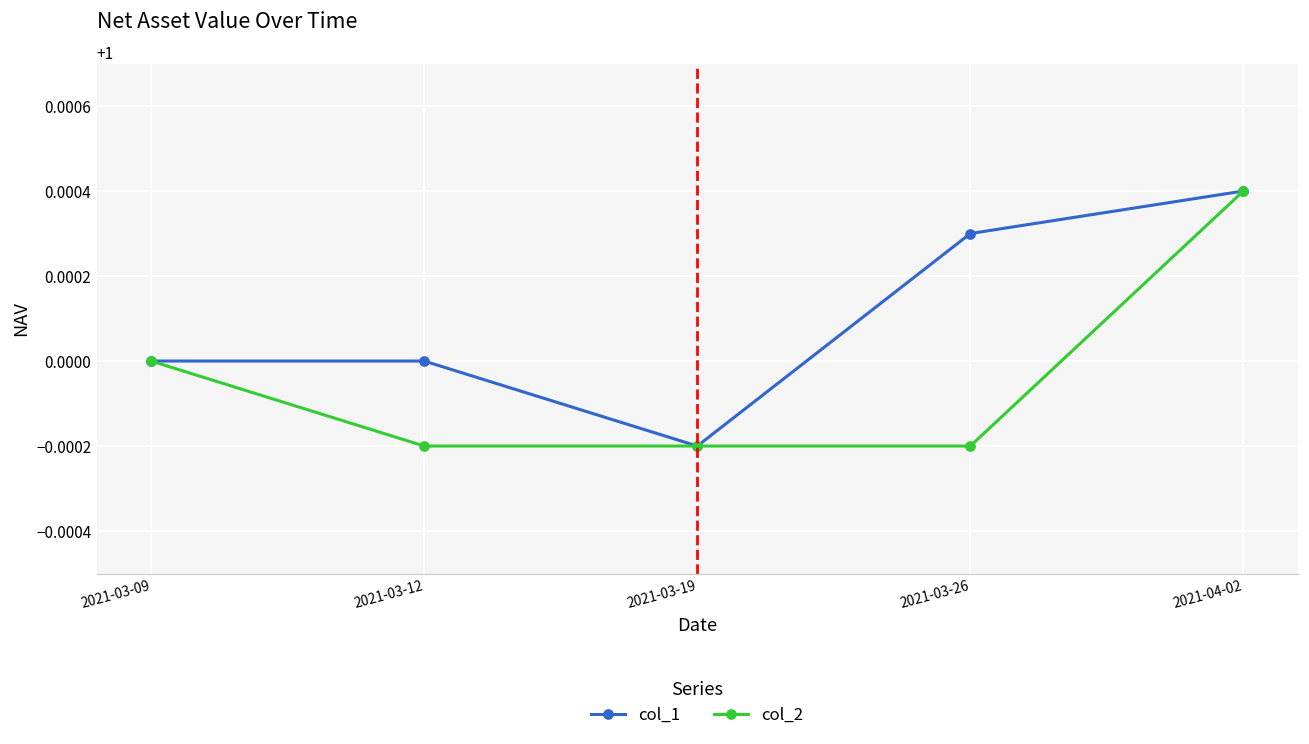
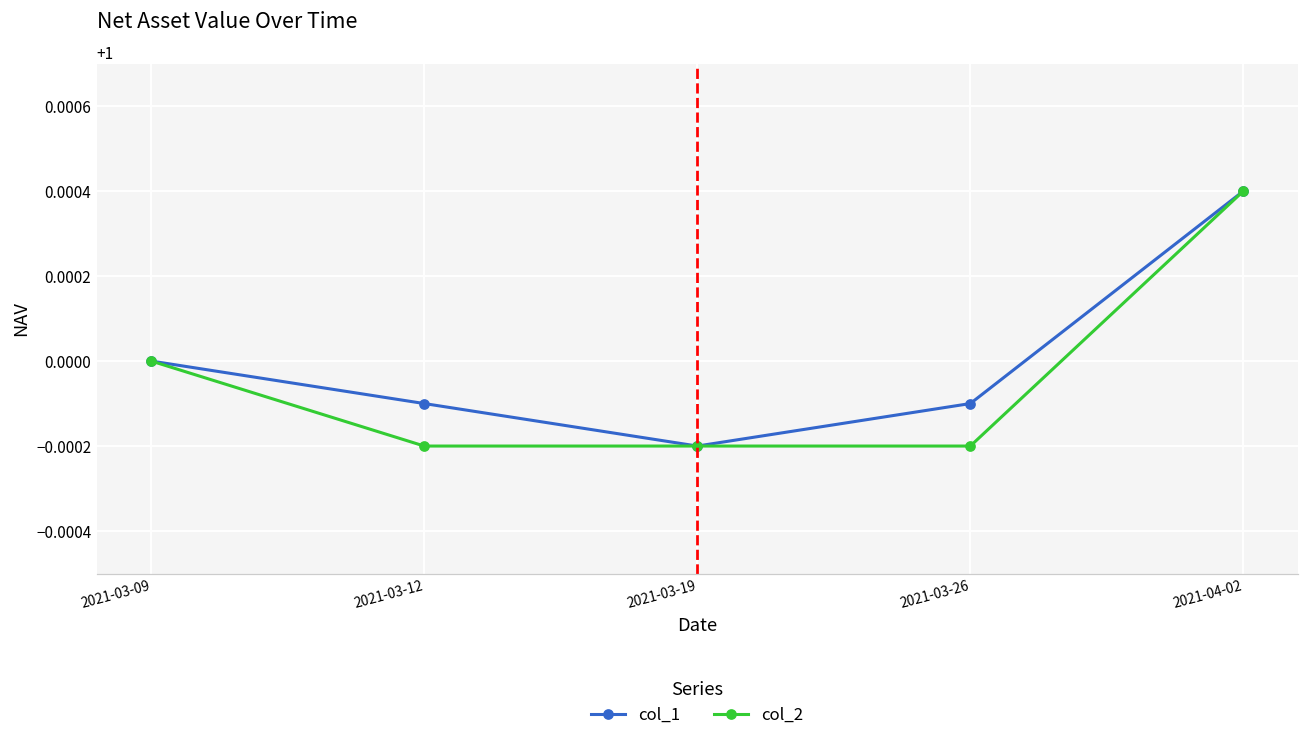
col_1, 2021-03-12: 1.0000 -> 0.9999
col_1, 2021-03-26: 1.0003 -> 0.9999
